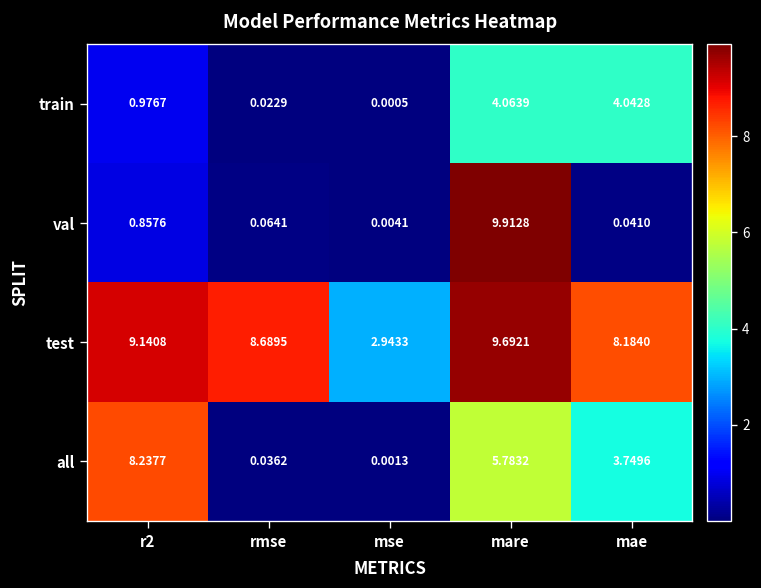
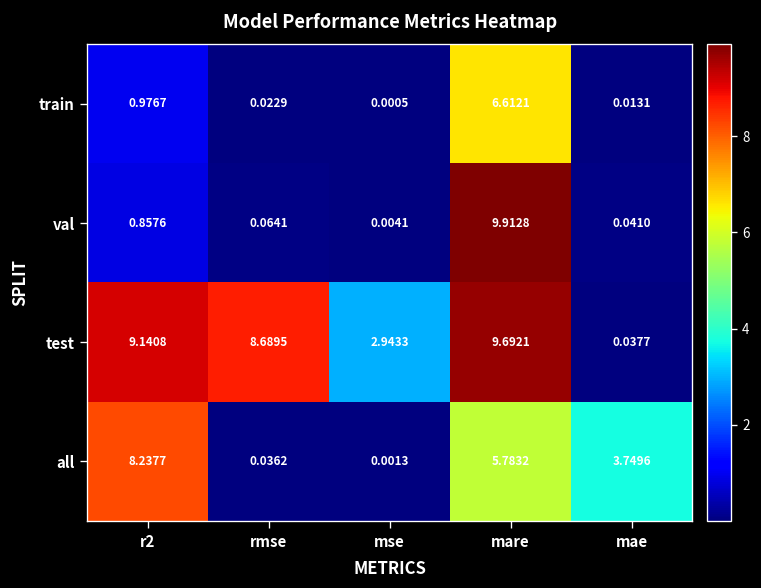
train, mare: 4.0639 -> 6.6121
train, mae: 4.0428 -> 0.0131
test, mae: 8.1840 -> 0.0377
